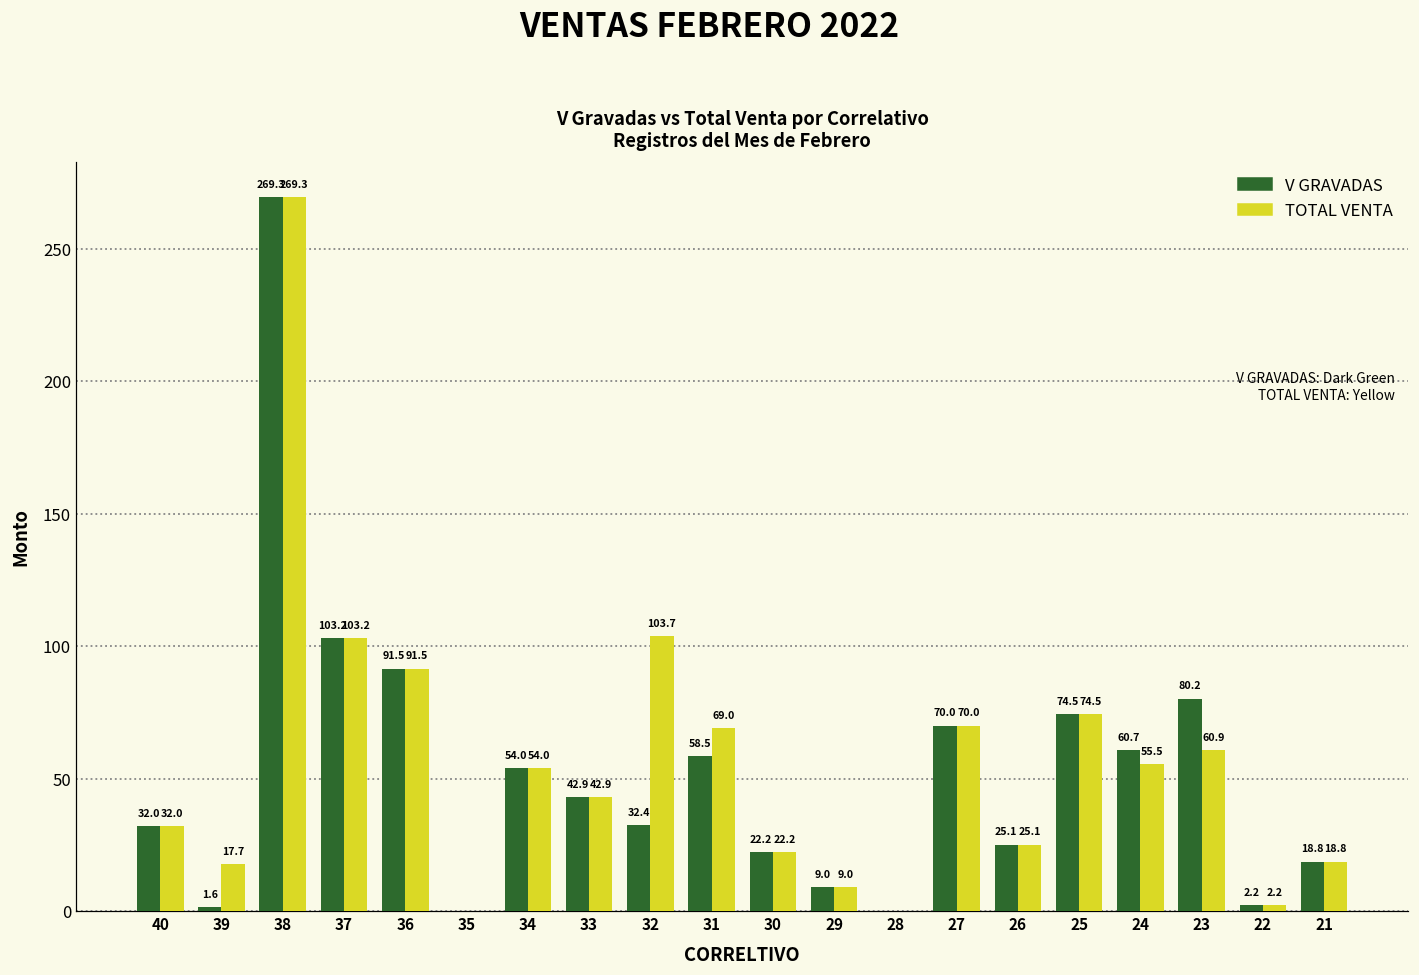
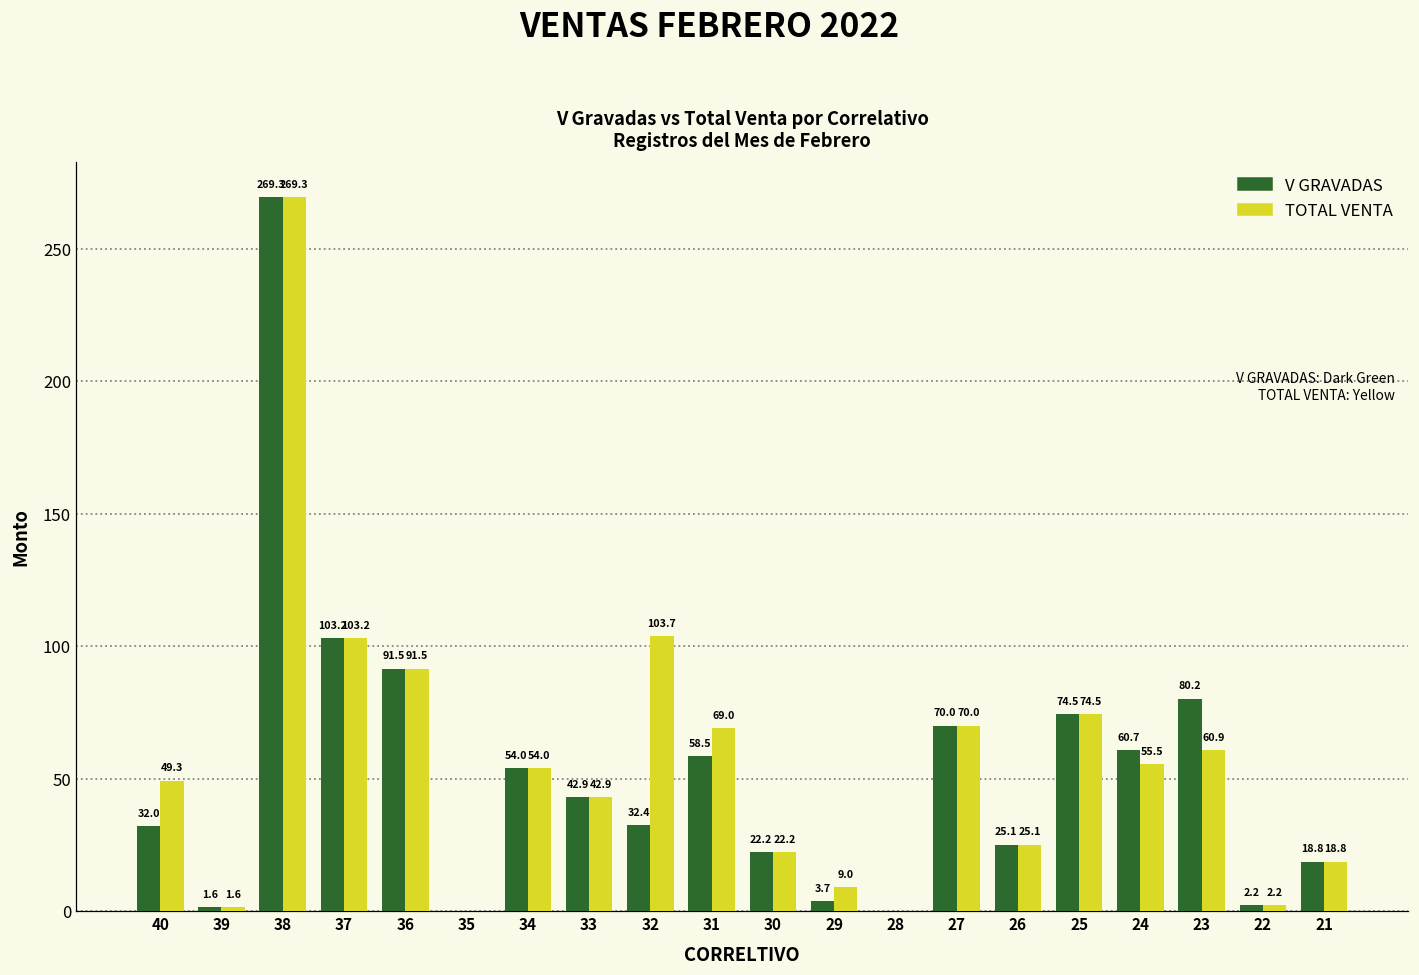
TOTAL VENTA, 40: 32.0 -> 49.3
TOTAL VENTA, 39: 17.7 -> 1.6
V GRAVADAS, 29: 9.0 -> 3.7
